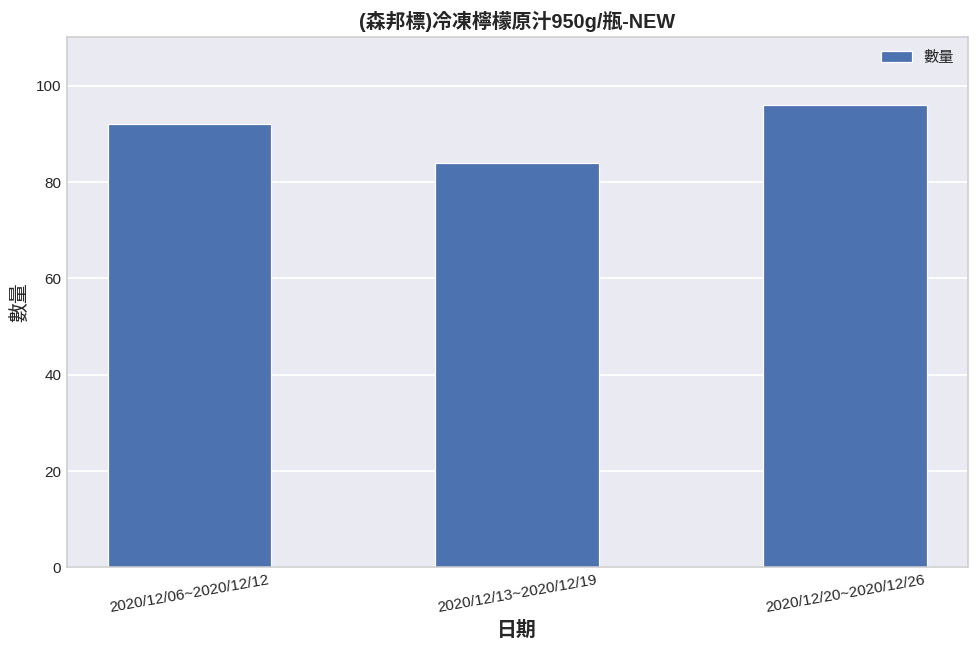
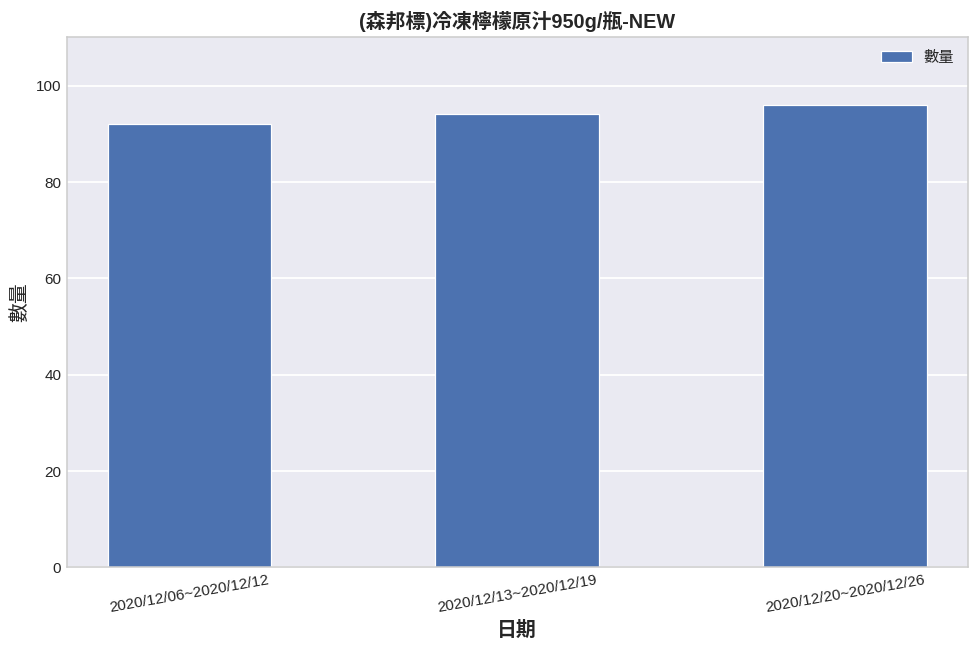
2020/12/13~2020/12/19: 84 -> 94
